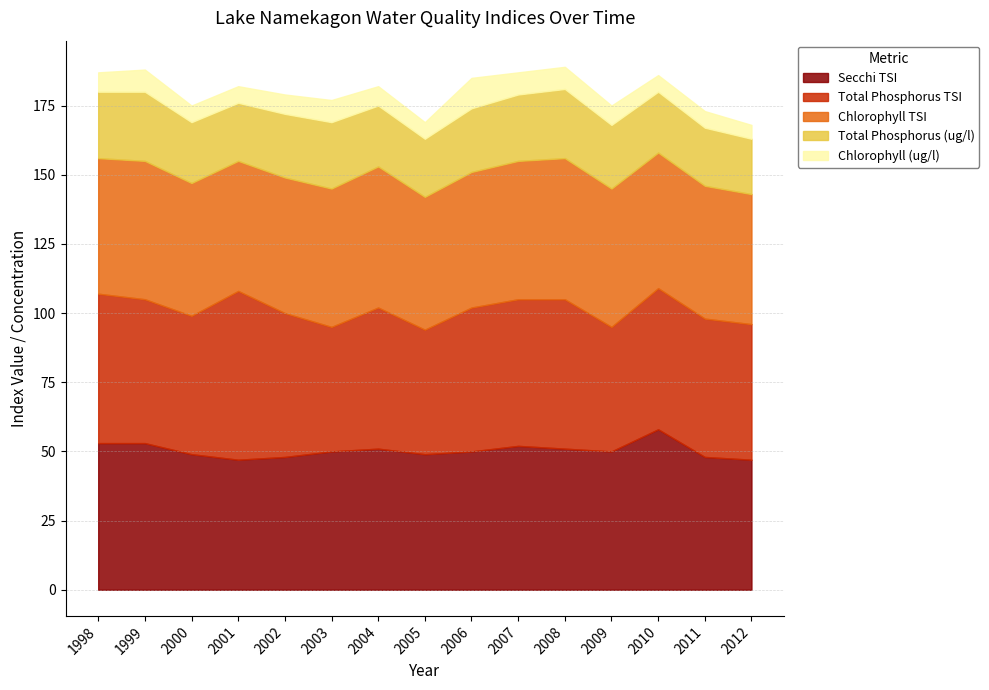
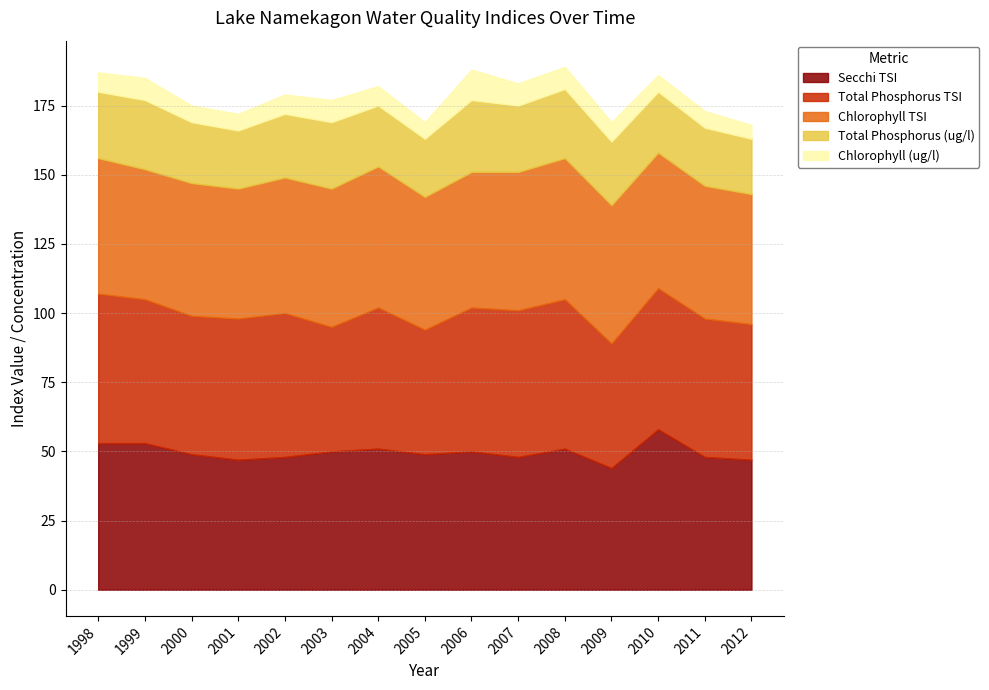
Chlorophyll TSI, 1999: 50 -> 47
Total Phosphorus TSI, 2001: 61 -> 51
Total Phosphorus (ug/l), 2006: 23 -> 26
Secchi TSI, 2007: 52 -> 48
Secchi TSI, 2009: 50 -> 44
